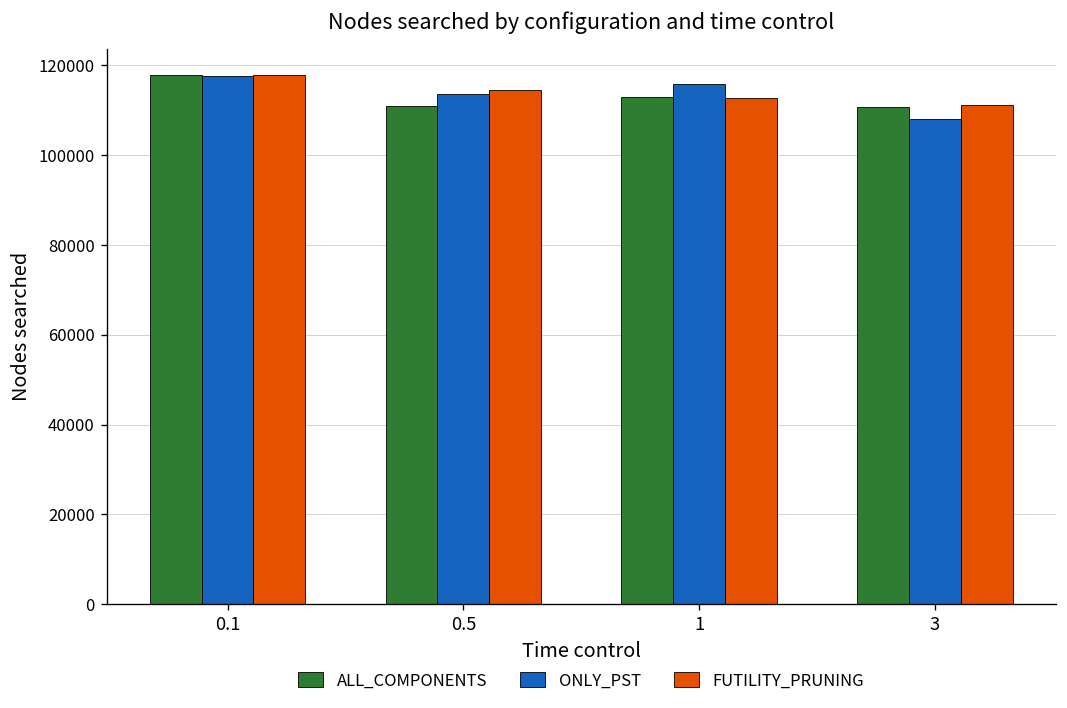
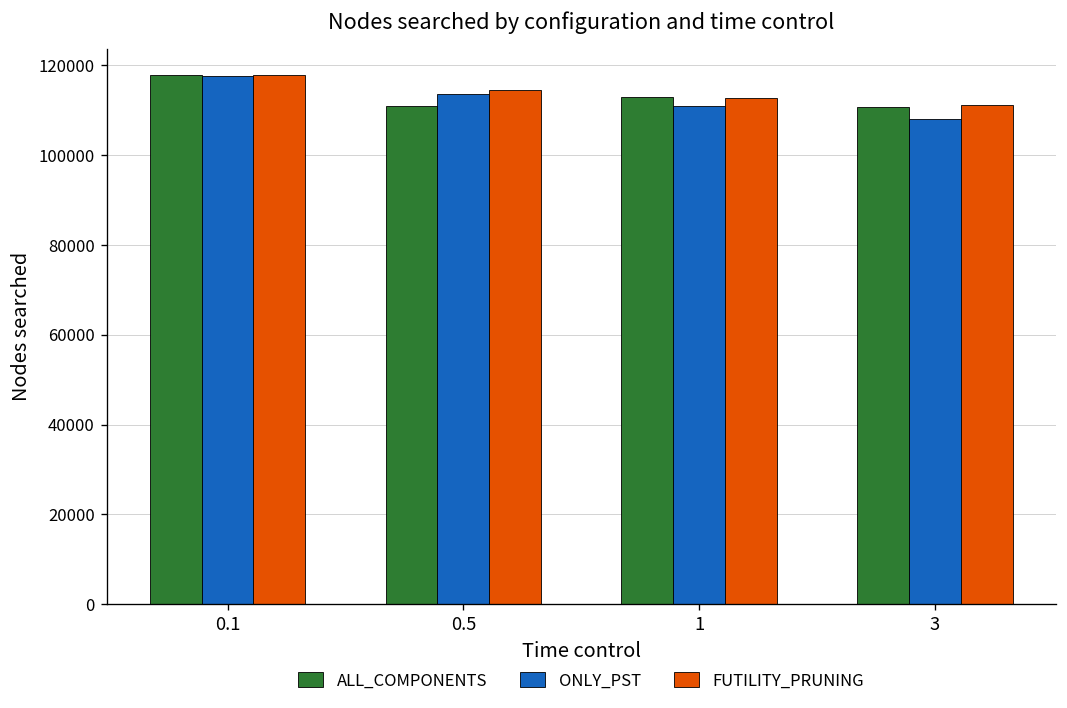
ONLY_PST, 1: 116000 -> 111000
